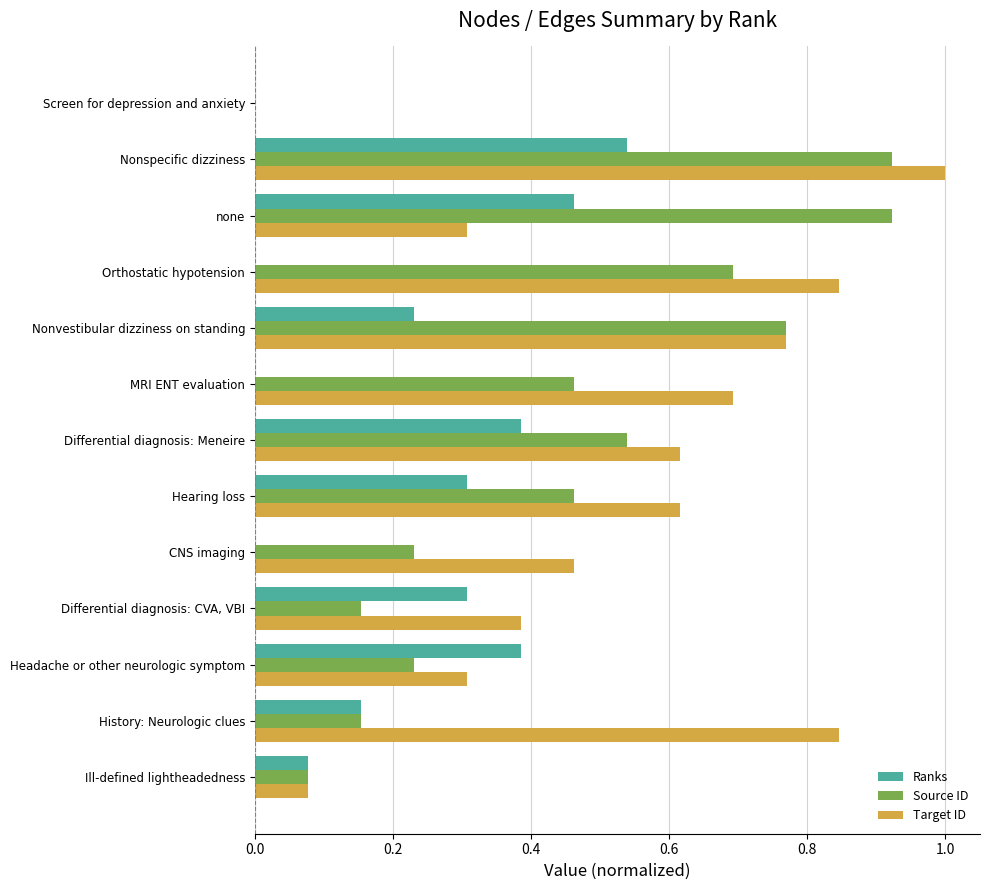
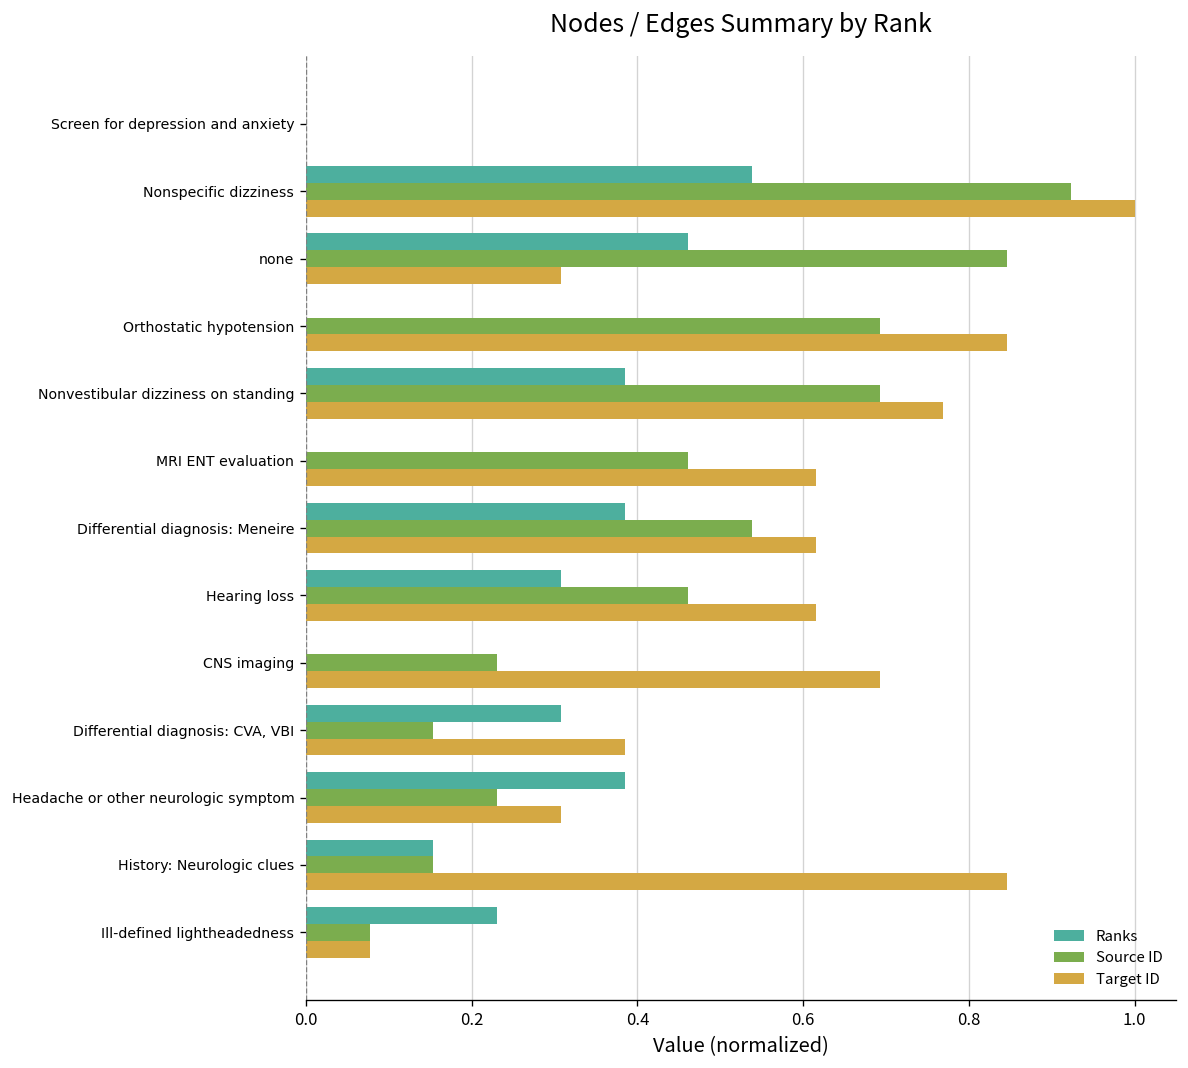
Source ID, none: 0.92 -> 0.85
Ranks, Nonvestibular dizziness on standing: 0.23 -> 0.38
Source ID, Nonvestibular dizziness on standing: 0.77 -> 0.69
Target ID, MRI ENT evaluation: 0.69 -> 0.62
Target ID, CNS imaging: 0.46 -> 0.69
Ranks, Ill-defined lightheadedness: 0.08 -> 0.23
